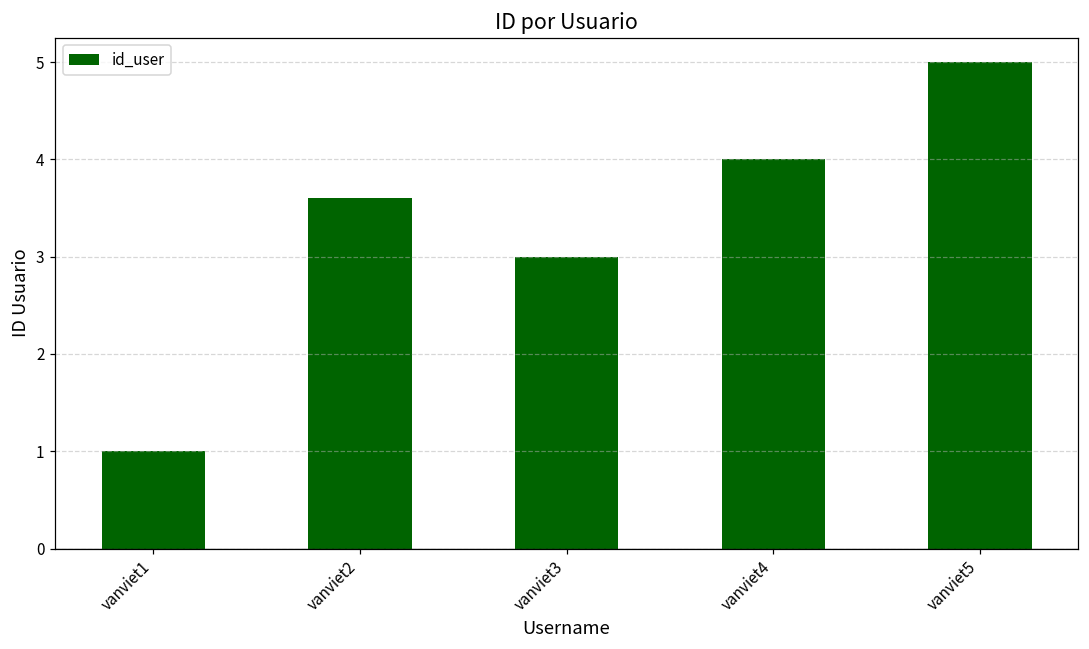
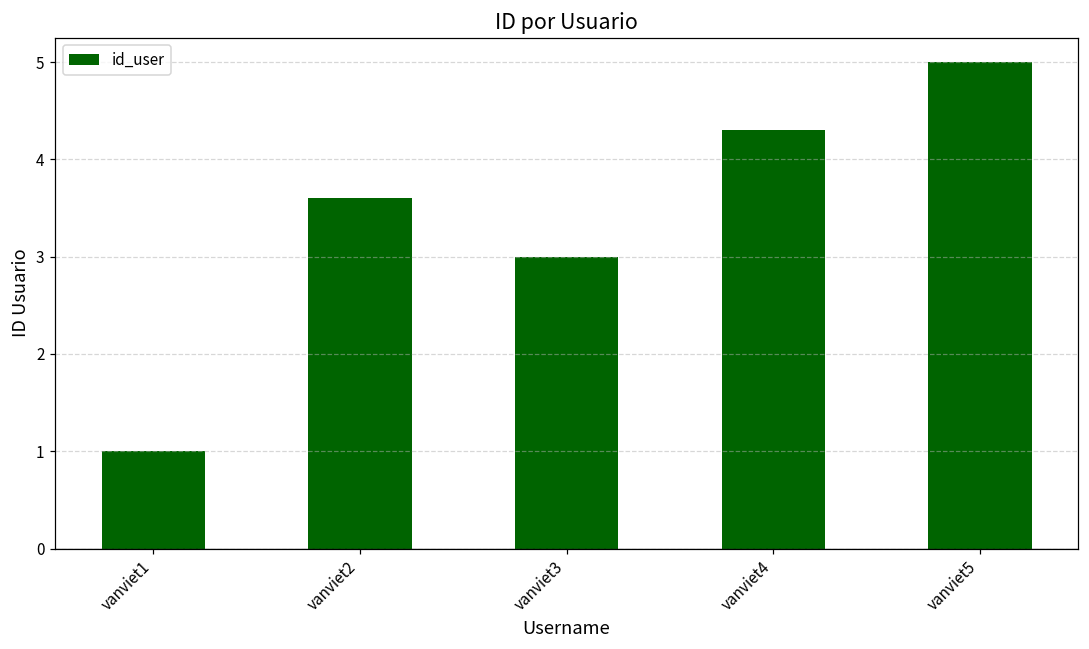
vanviet4: 4.0 -> 4.3
